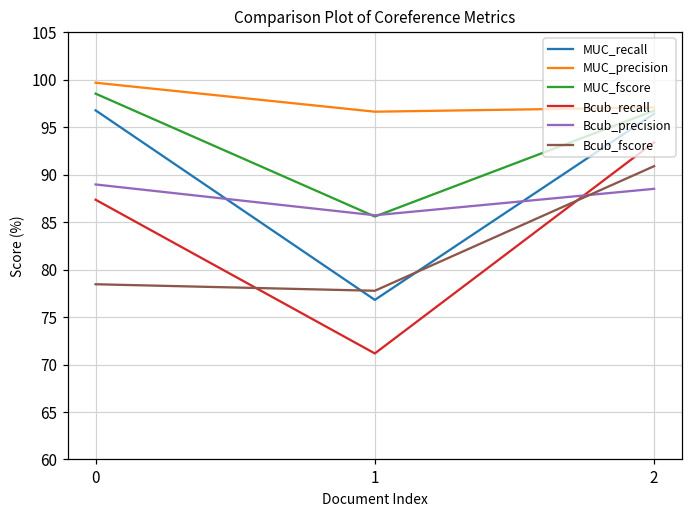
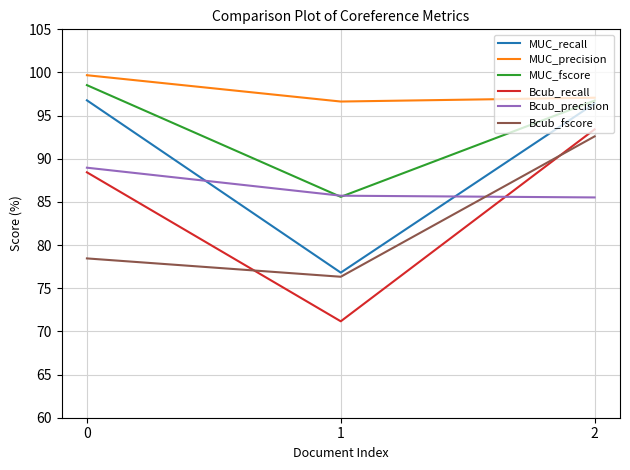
Bcub_recall, 0: 87 -> 88
Bcub_fscore, 1: 78 -> 76
Bcub_precision, 2: 89 -> 86
Bcub_fscore, 2: 91 -> 93
